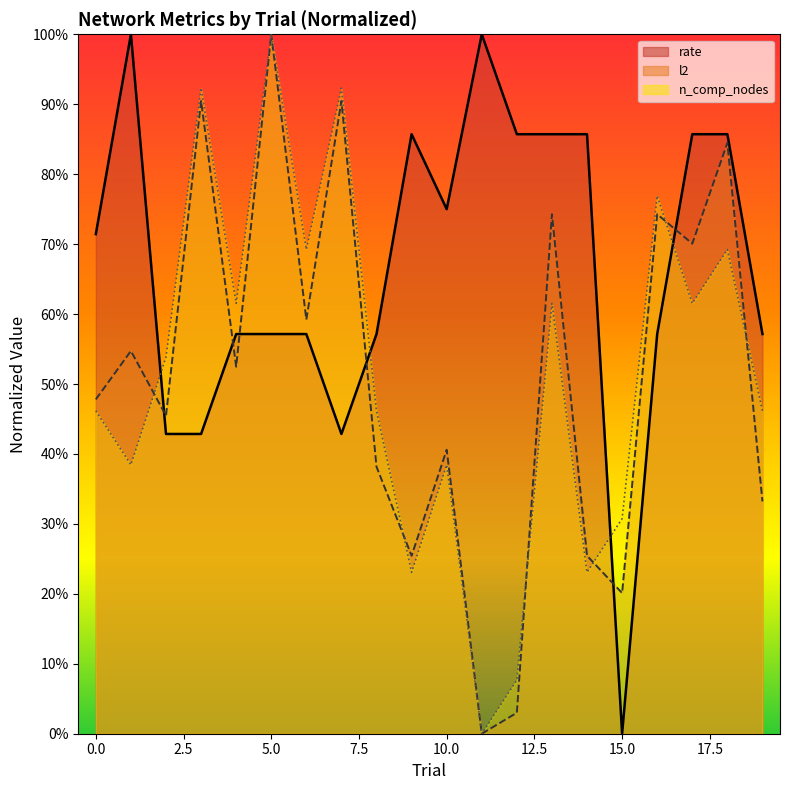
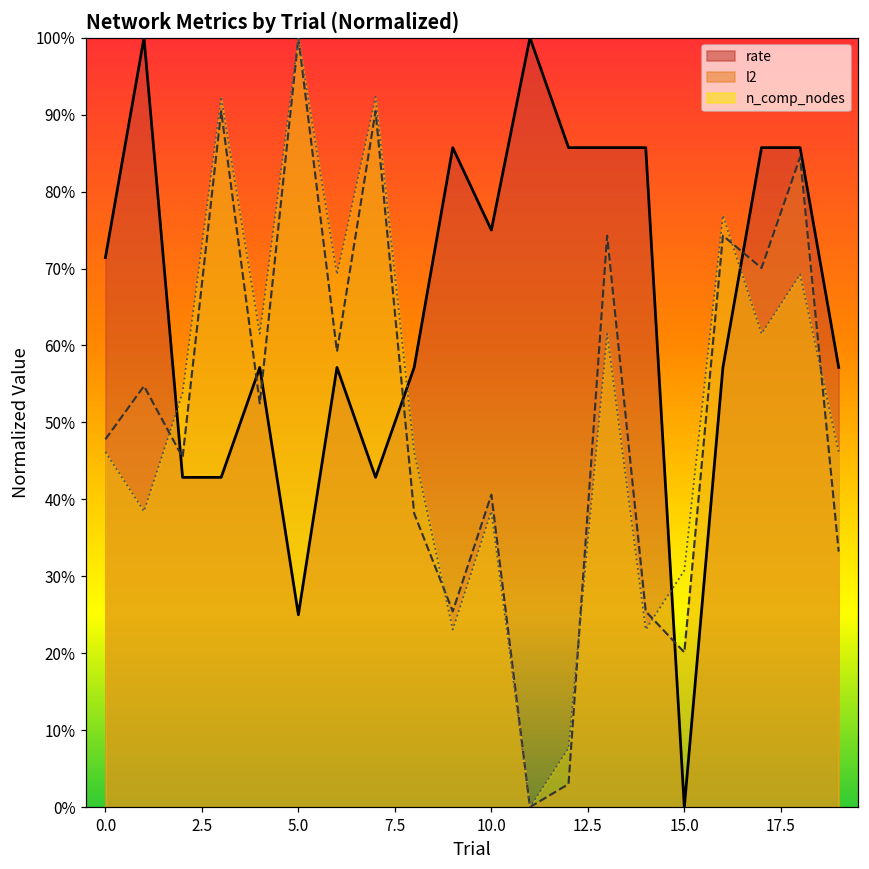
rate, 5.0: 57% -> 25%
